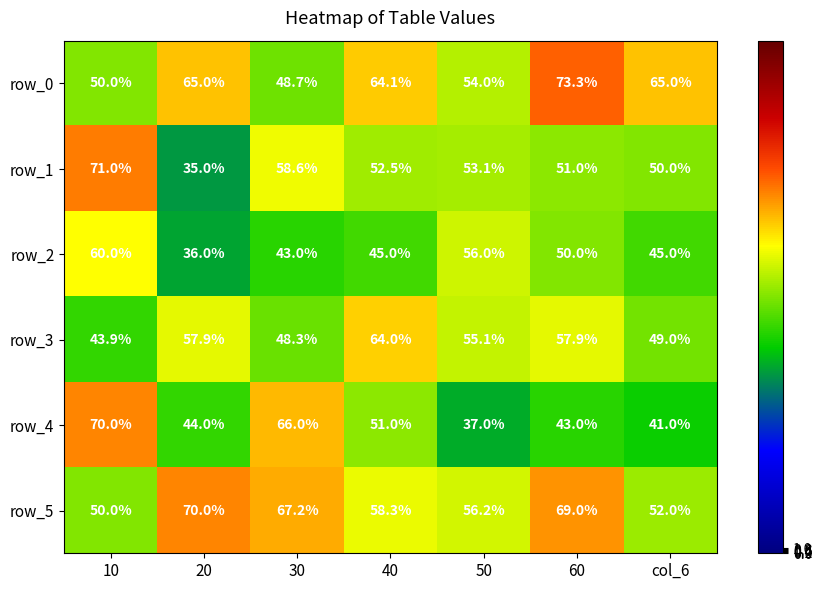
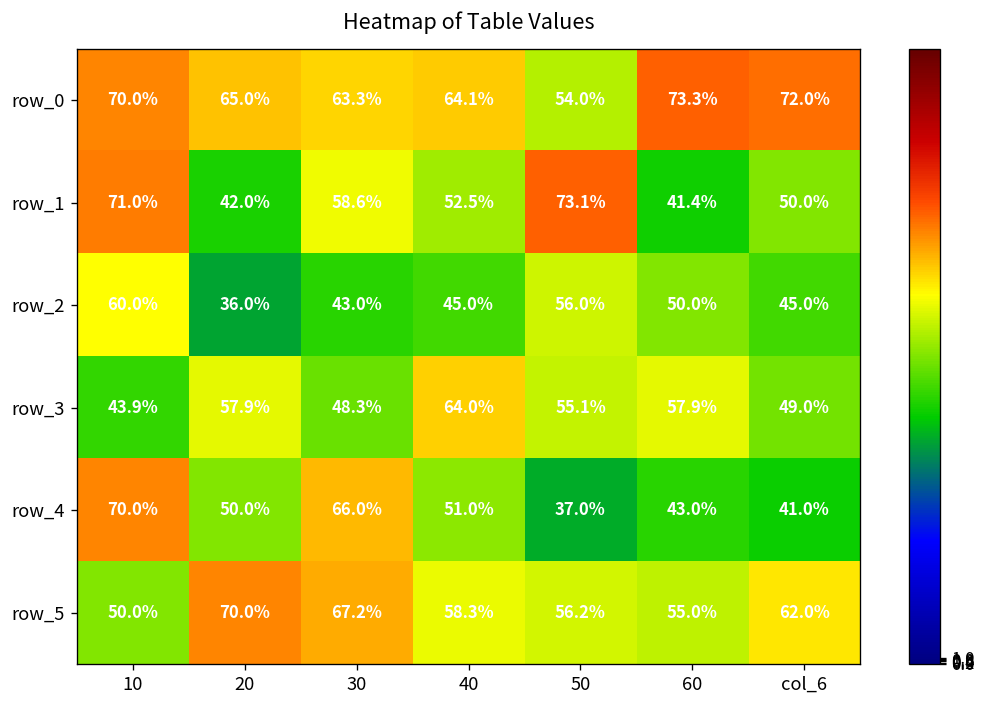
row_0, 10: 50.0% -> 70.0%
row_0, 30: 48.7% -> 63.3%
row_0, col_6: 65.0% -> 72.0%
row_1, 20: 35.0% -> 42.0%
row_1, 50: 53.1% -> 73.1%
row_1, 60: 51.0% -> 41.4%
row_4, 20: 44.0% -> 50.0%
row_5, 60: 69.0% -> 55.0%
row_5, col_6: 52.0% -> 62.0%
